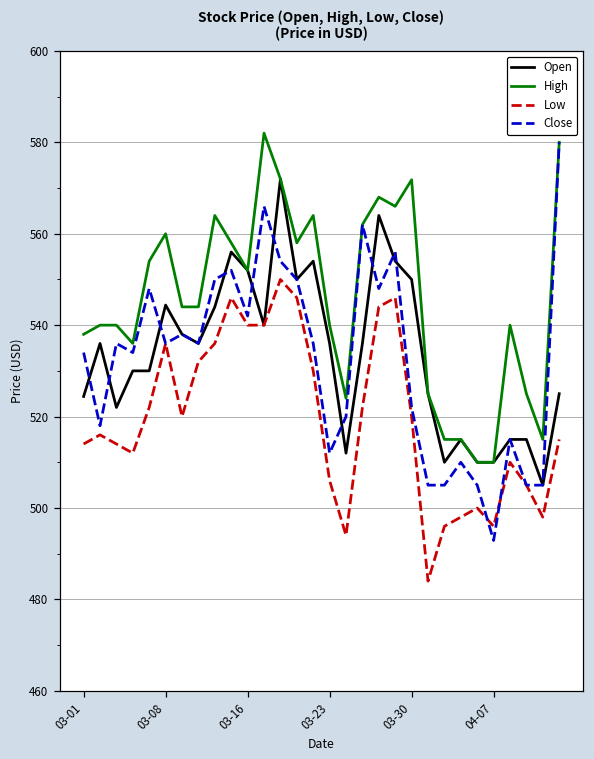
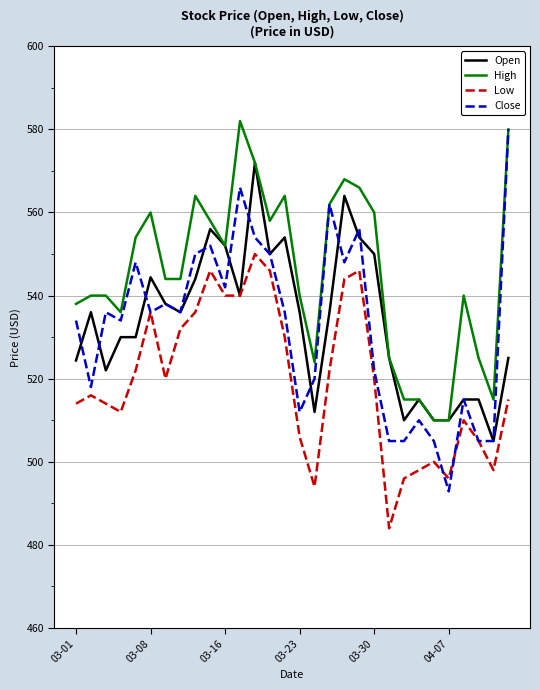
High, 03-30: 572 -> 560
